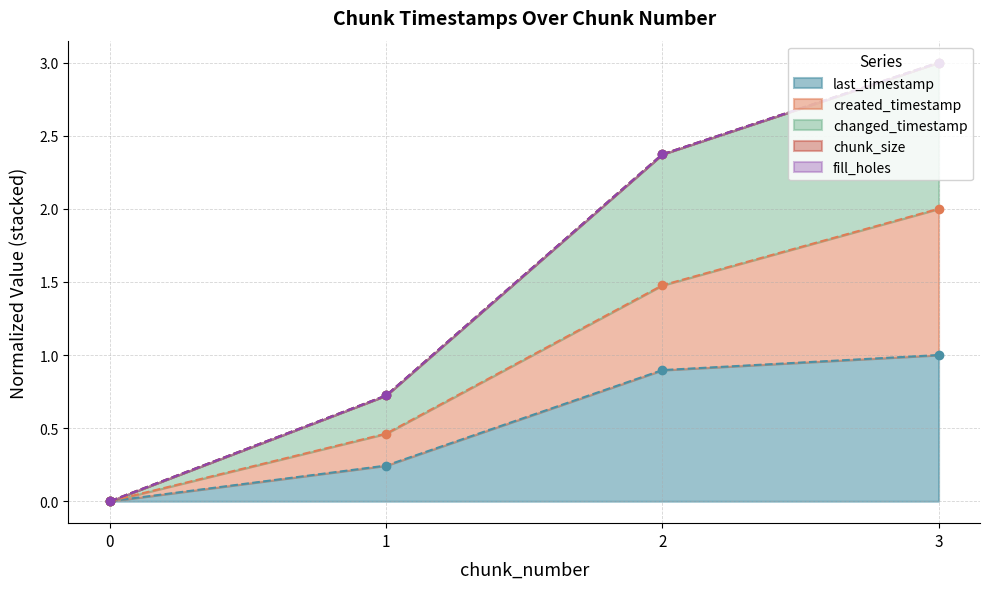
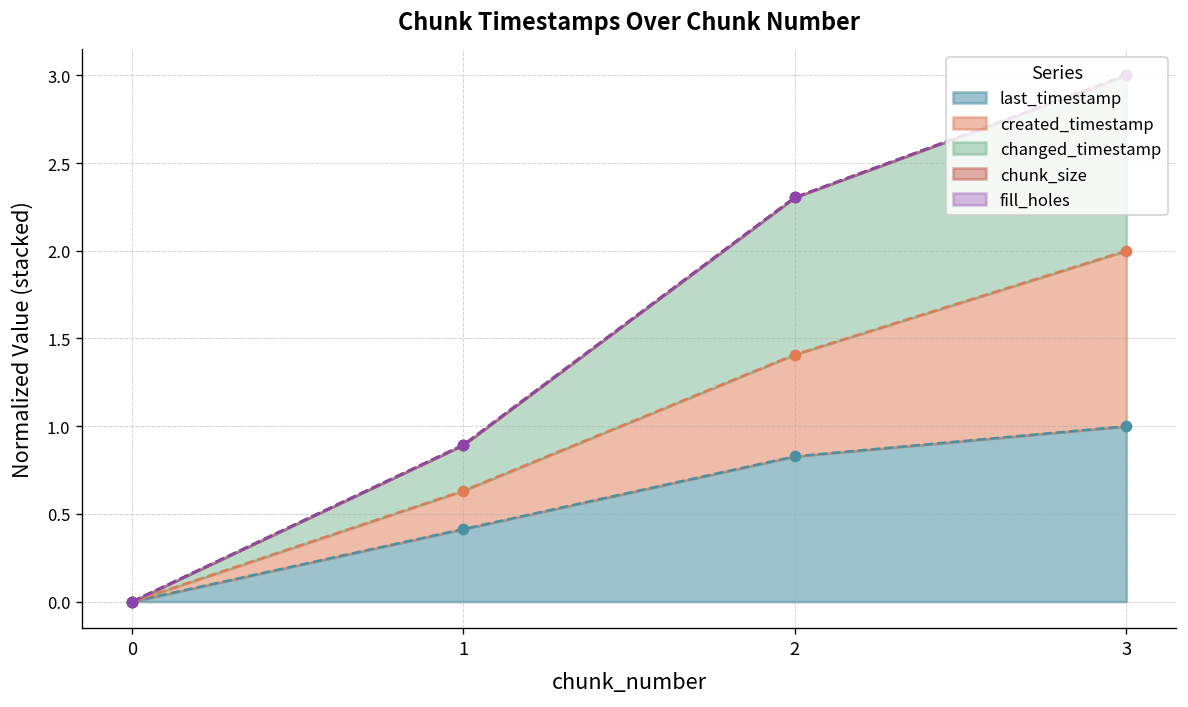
last_timestamp, 1: 0.24 -> 0.41
last_timestamp, 2: 0.90 -> 0.83
